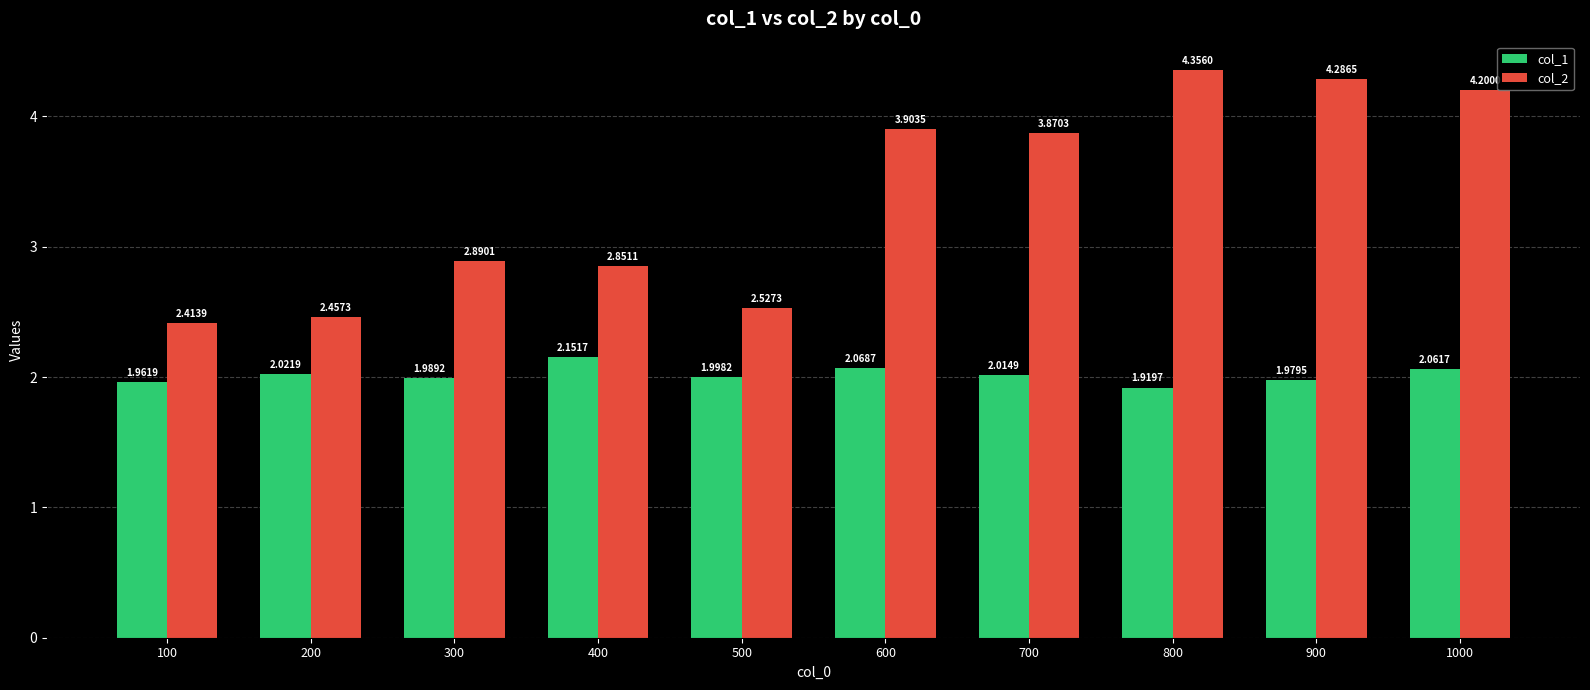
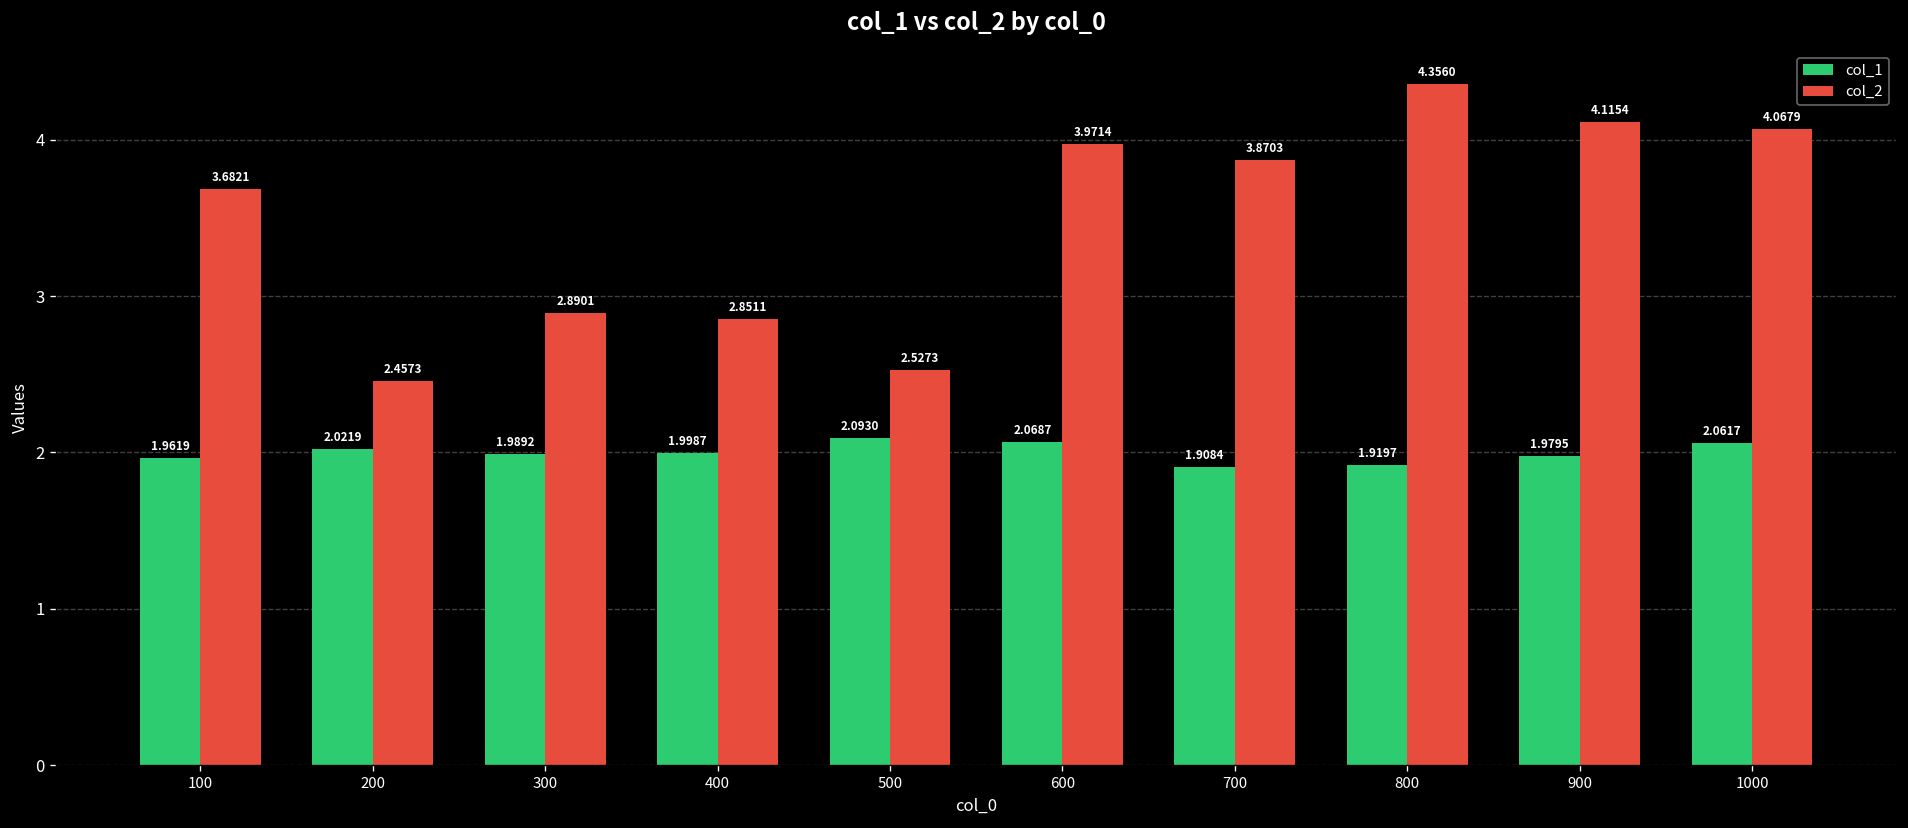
col_2, 100: 2.4139 -> 3.6821
col_1, 400: 2.1517 -> 1.9987
col_1, 500: 1.9982 -> 2.0930
col_2, 600: 3.9035 -> 3.9714
col_1, 700: 2.0149 -> 1.9084
col_2, 900: 4.2865 -> 4.1154
col_2, 1000: 4.20 -> 4.07
